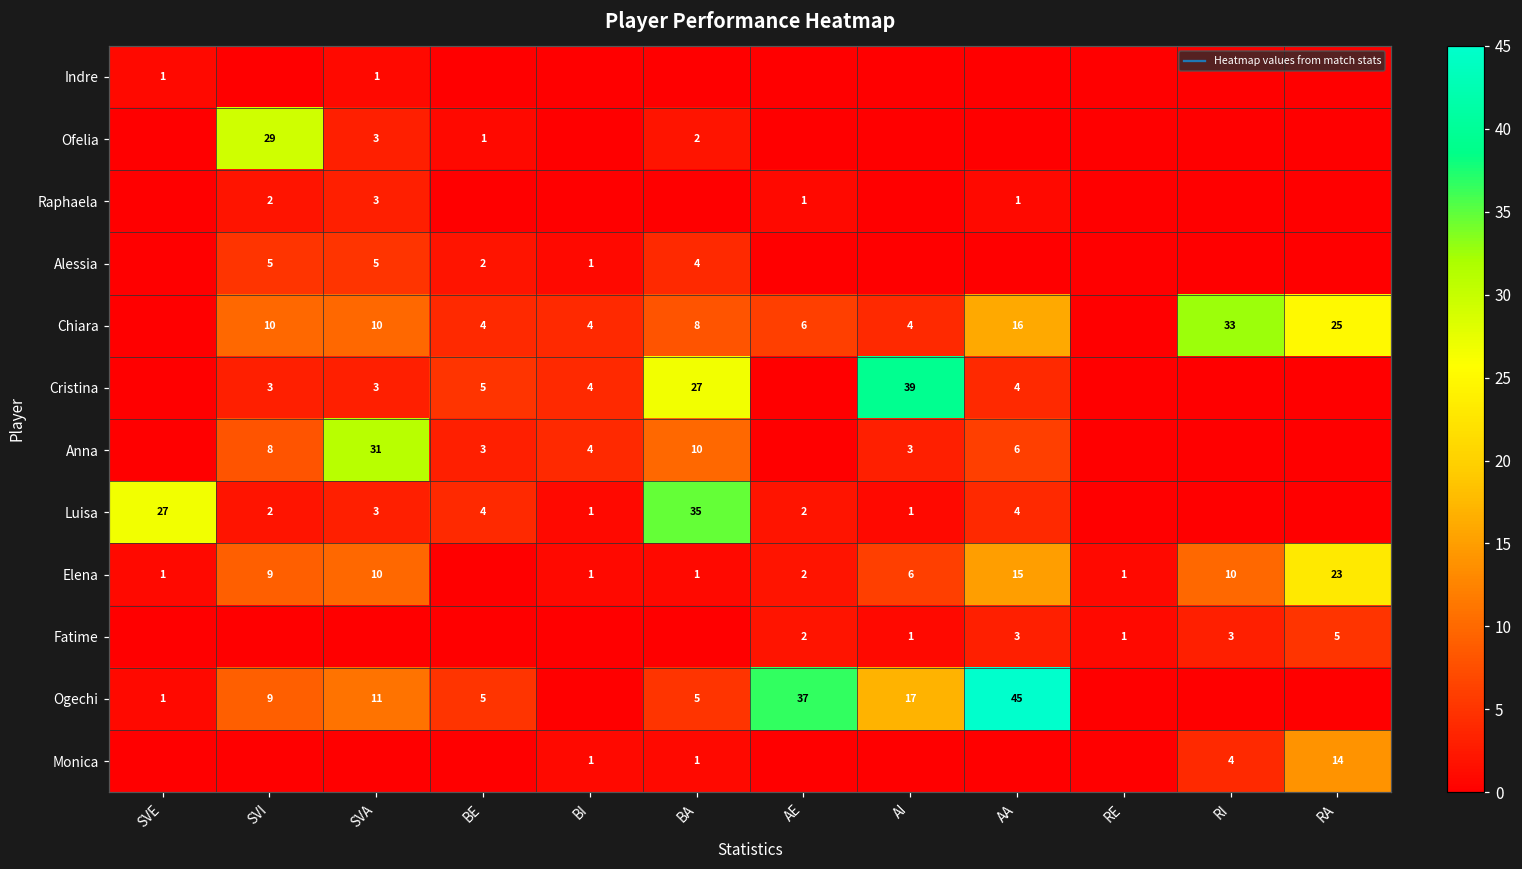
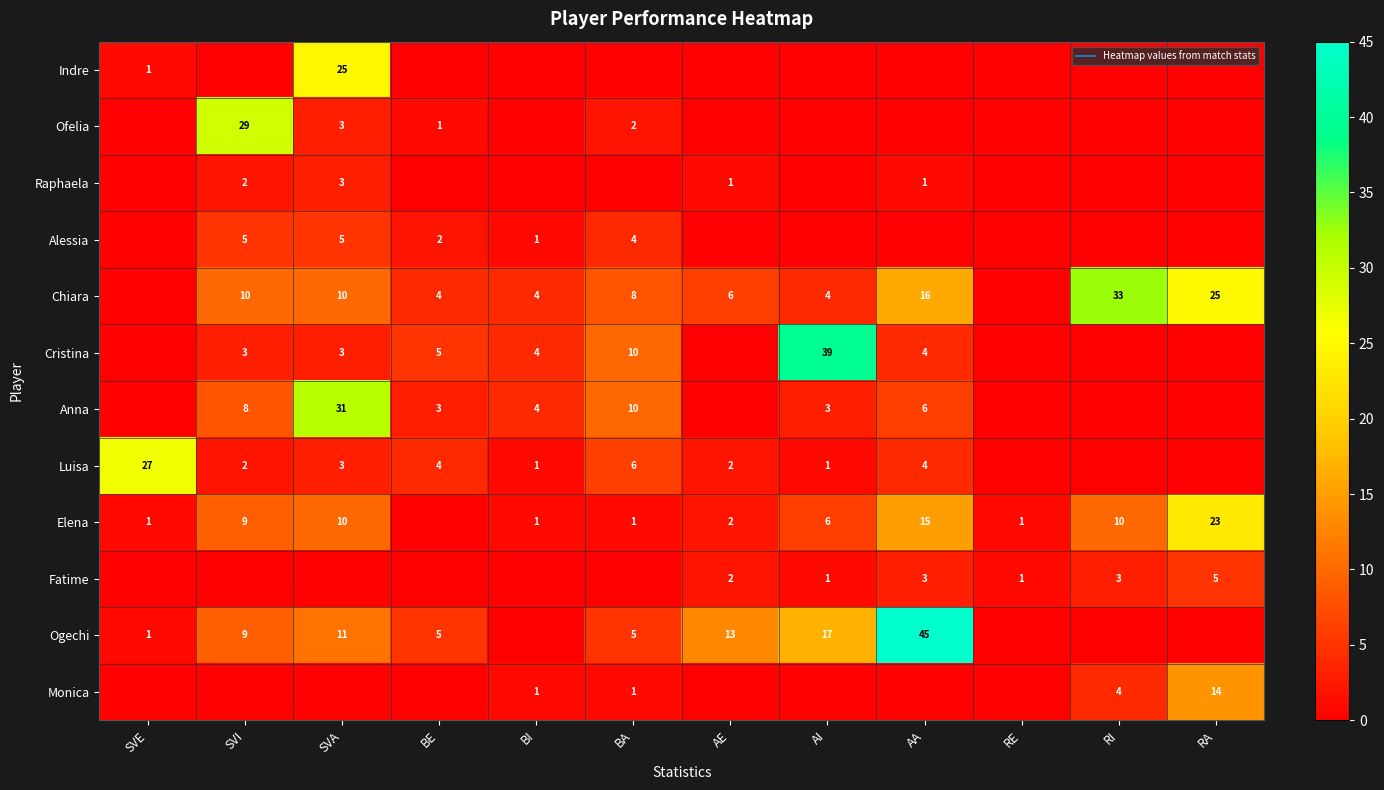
Indre, SVA: 1 -> 25
Cristina, BA: 27 -> 10
Luisa, BA: 35 -> 6
Ogechi, AE: 37 -> 13
